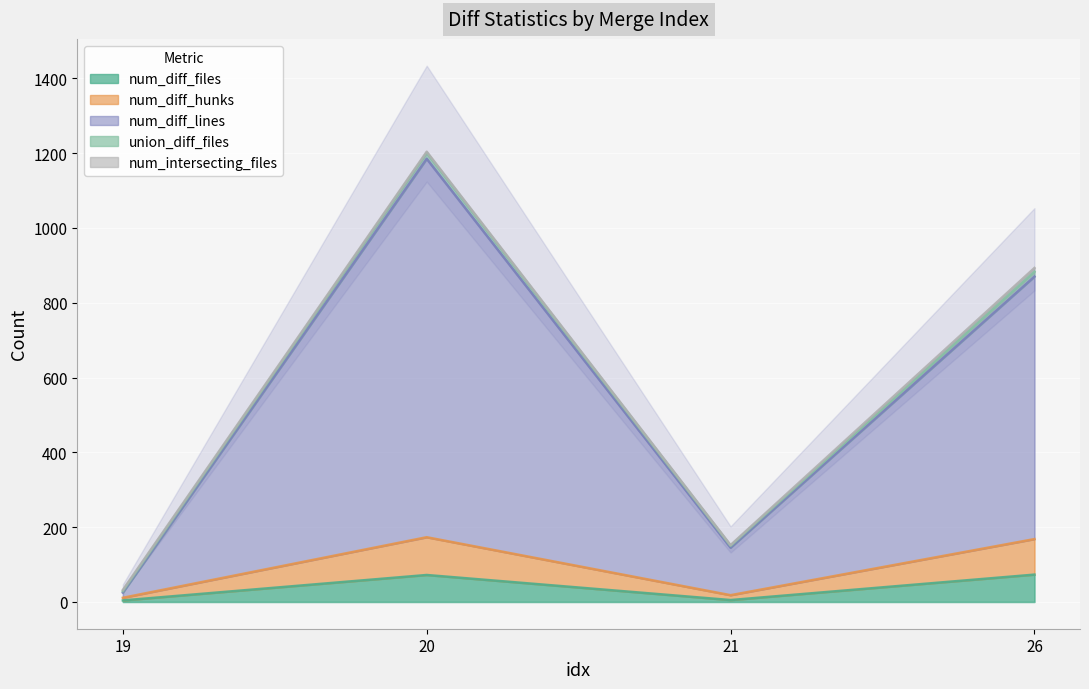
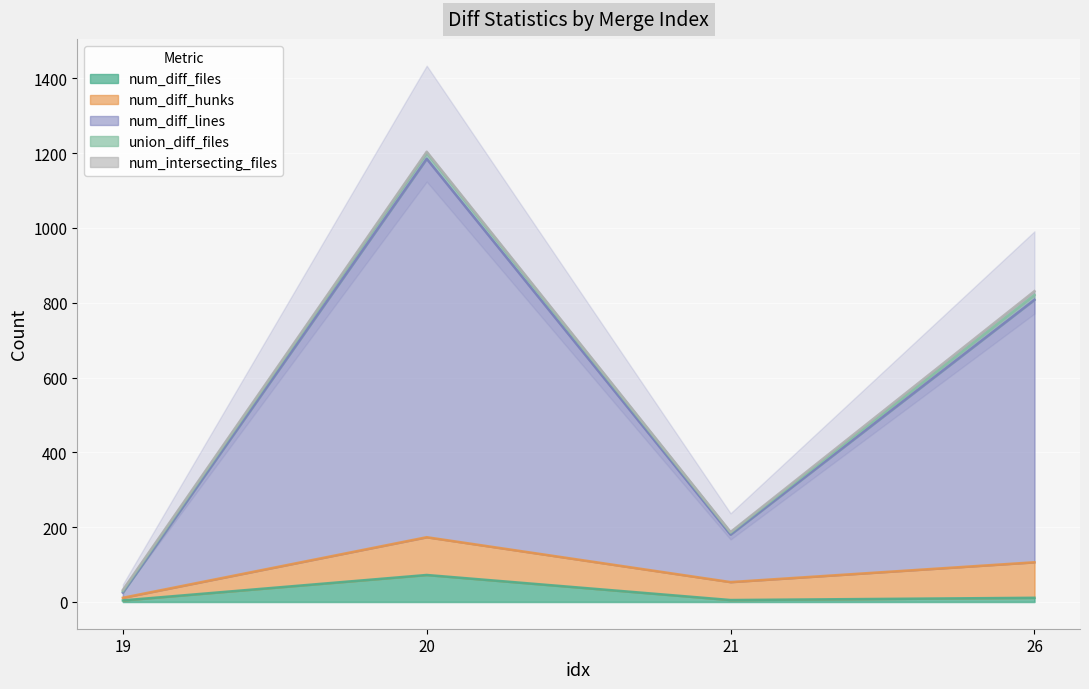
num_diff_hunks, 21: 10 -> 50
num_diff_files, 26: 70 -> 10
